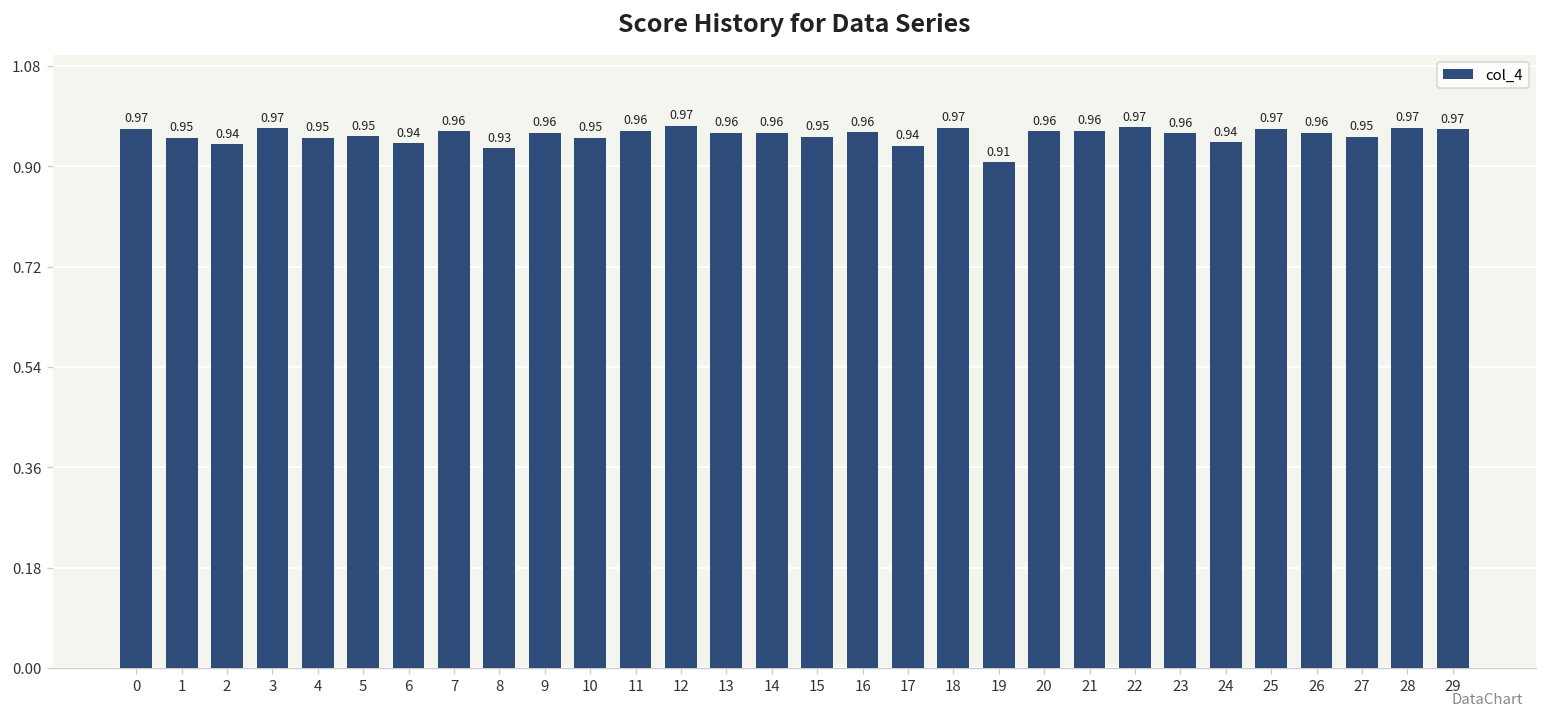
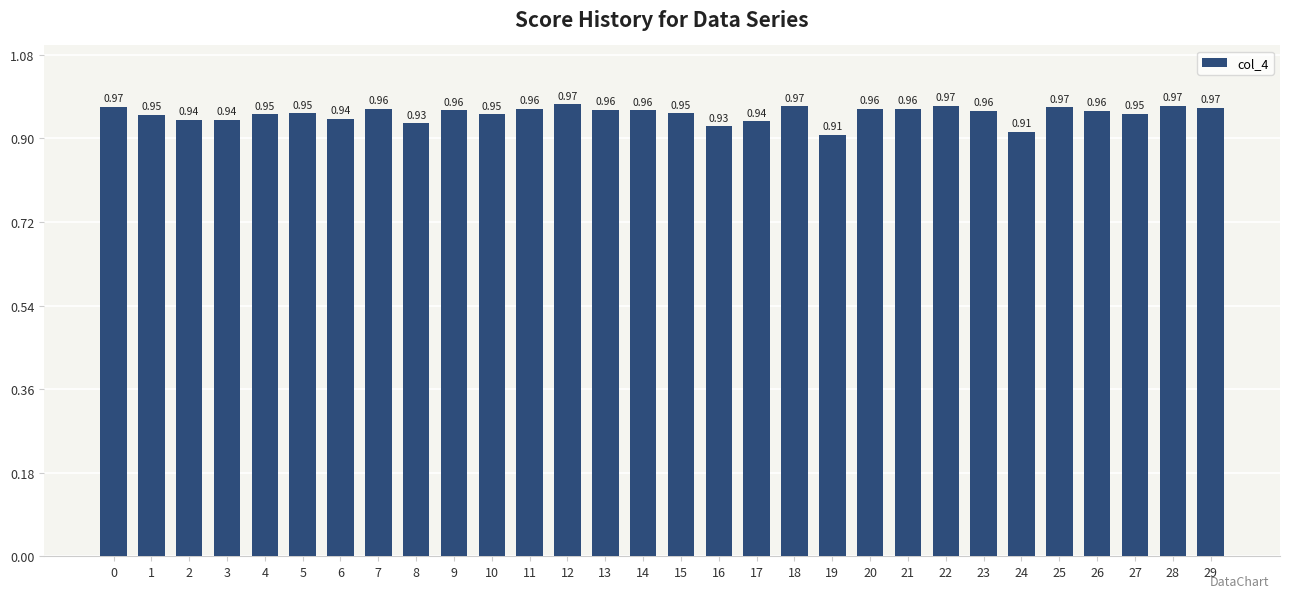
3: 0.97 -> 0.94
16: 0.96 -> 0.93
24: 0.94 -> 0.91
